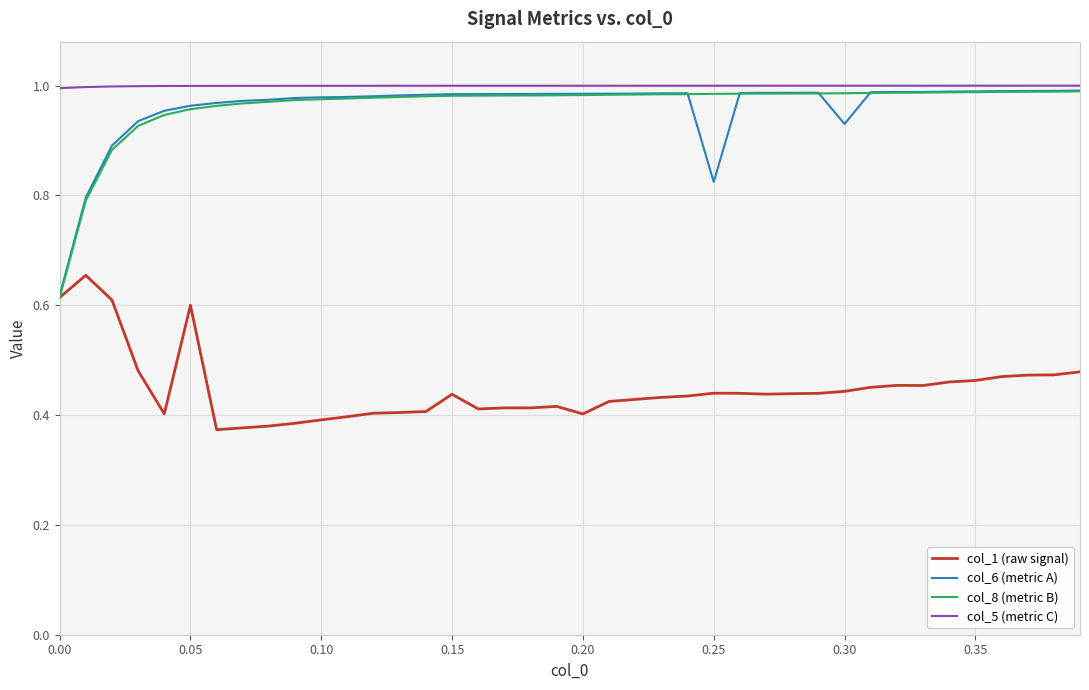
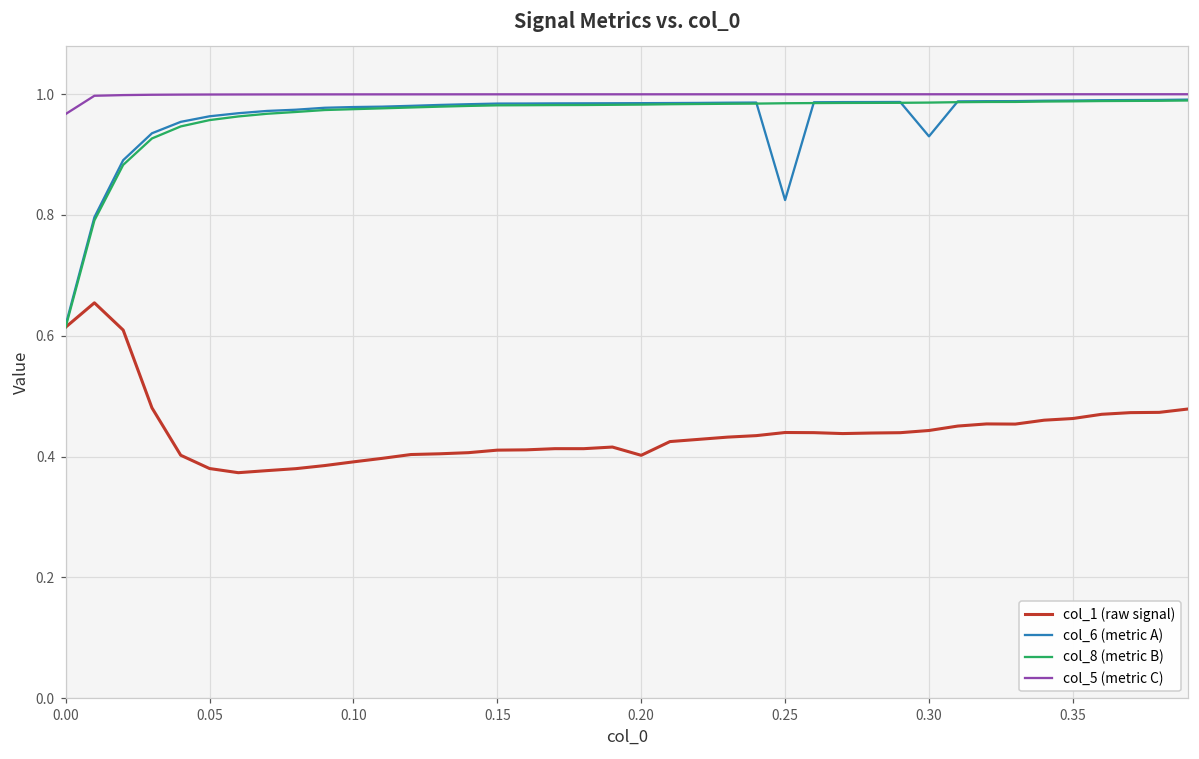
col_5 (metric C), 0.00: 1.00 -> 0.97
col_1 (raw signal), 0.05: 0.60 -> 0.38
col_1 (raw signal), 0.15: 0.44 -> 0.41
